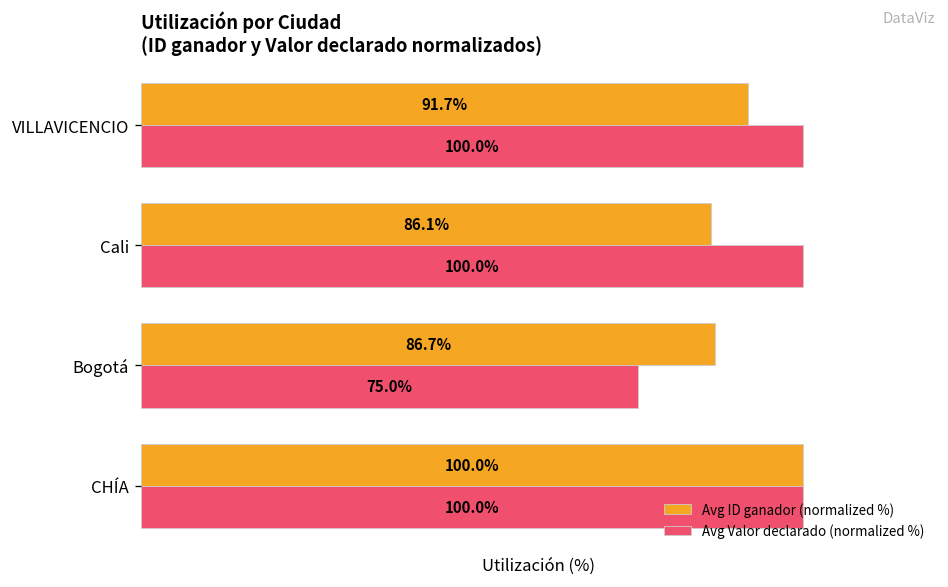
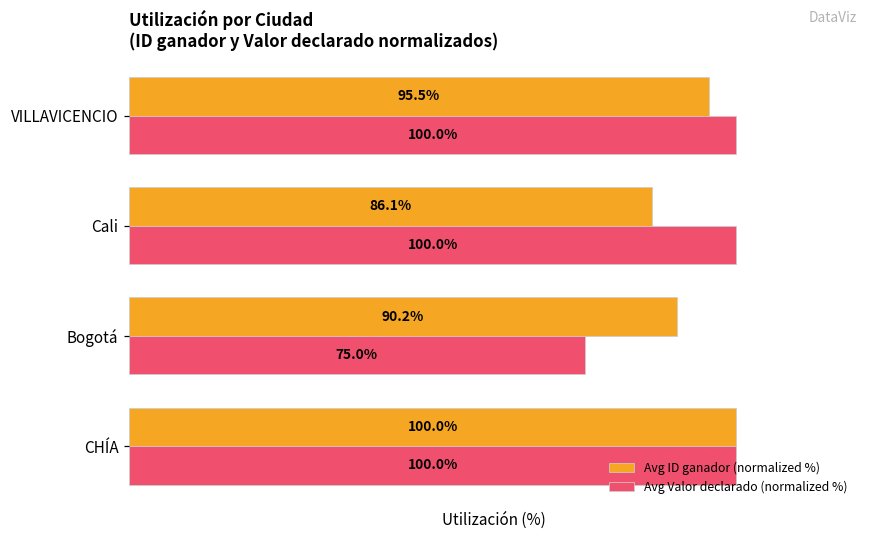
Avg ID ganador (normalized %), VILLAVICENCIO: 91.7% -> 95.5%
Avg ID ganador (normalized %), Bogotá: 86.7% -> 90.2%
